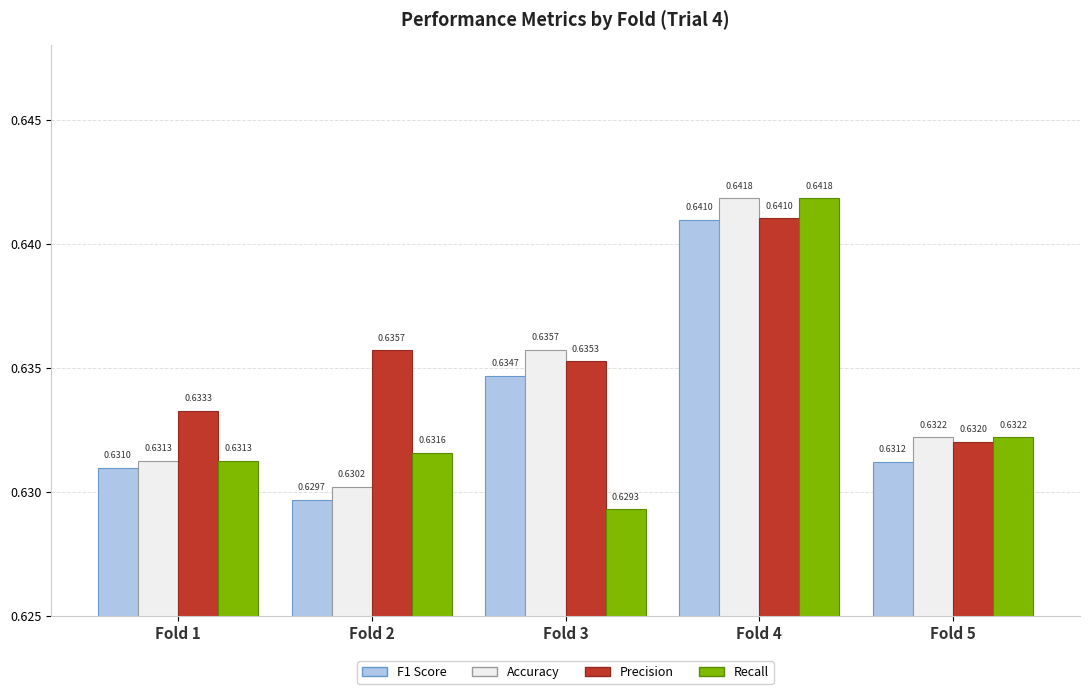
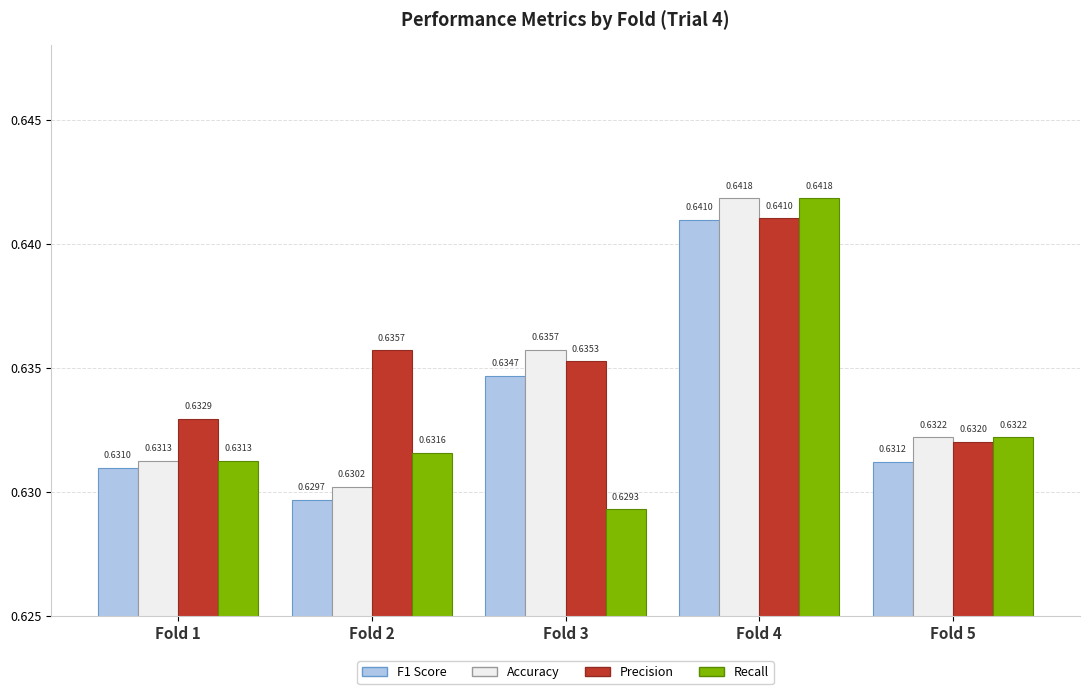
Precision, Fold 1: 0.6333 -> 0.6329
